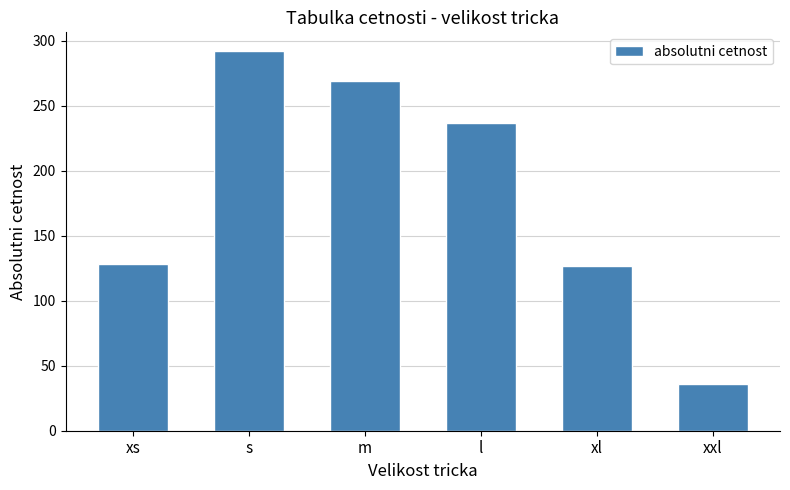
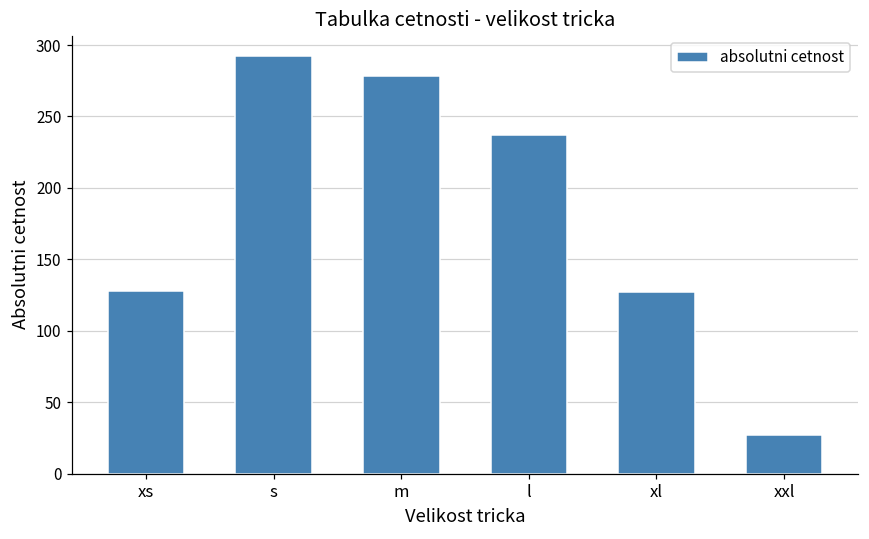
m: 269 -> 278
xxl: 36 -> 27
